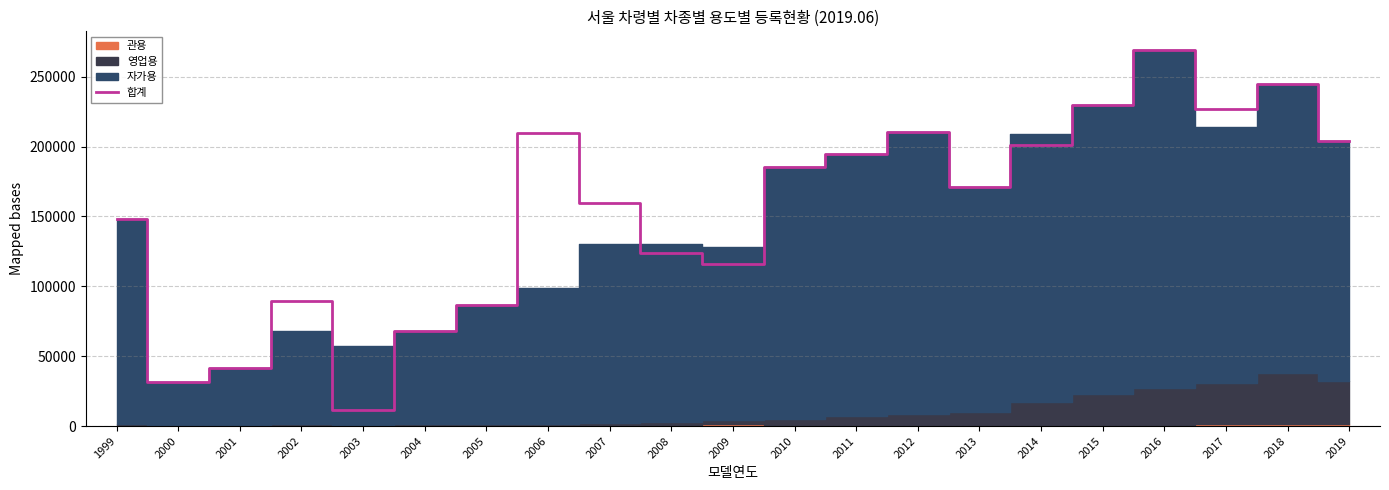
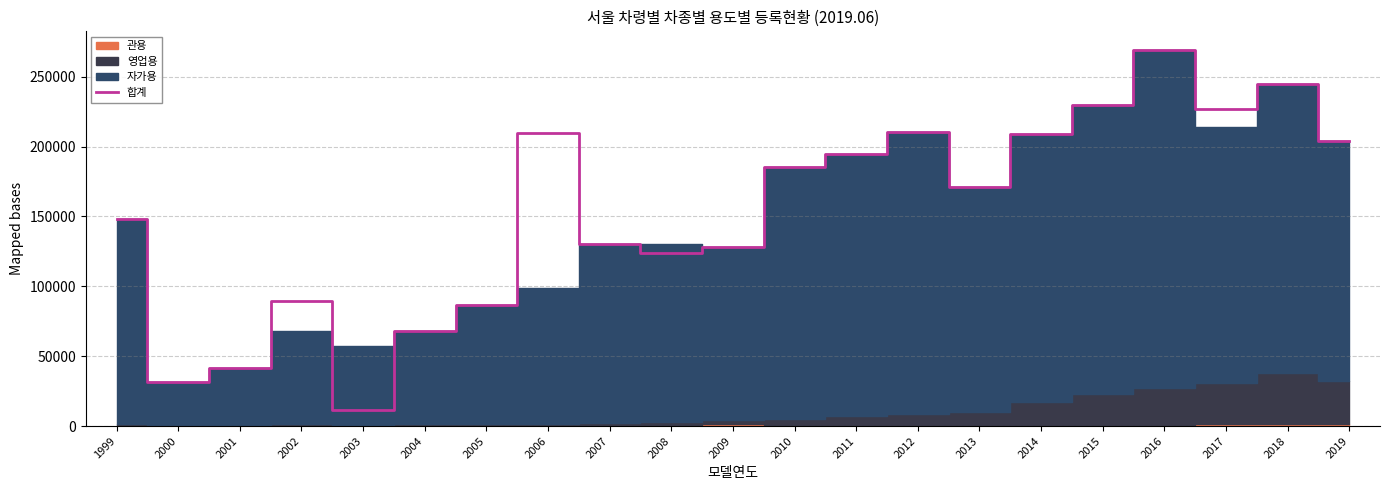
합계, 2007: 159000 -> 130000
합계, 2009: 116000 -> 128000
합계, 2014: 201000 -> 209000
